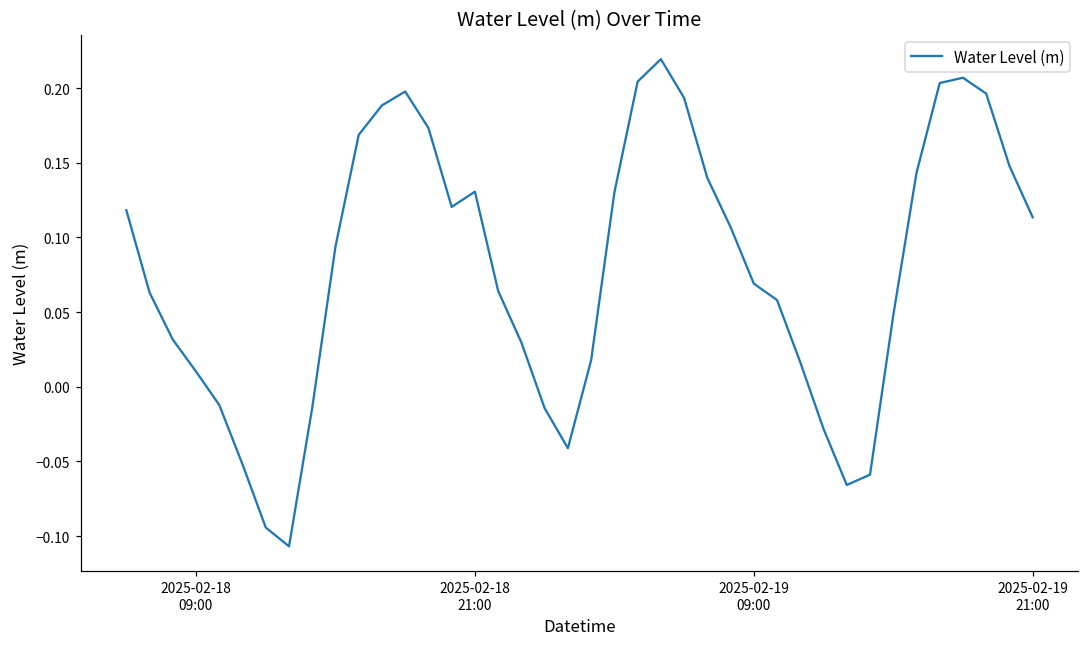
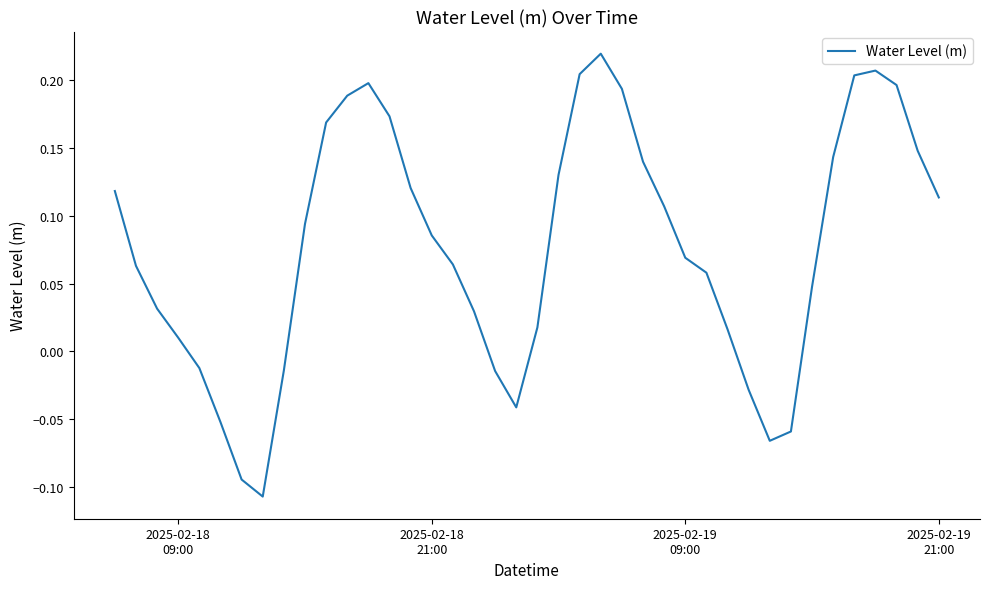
2025-02-18 21:00: 0.131 -> 0.086
